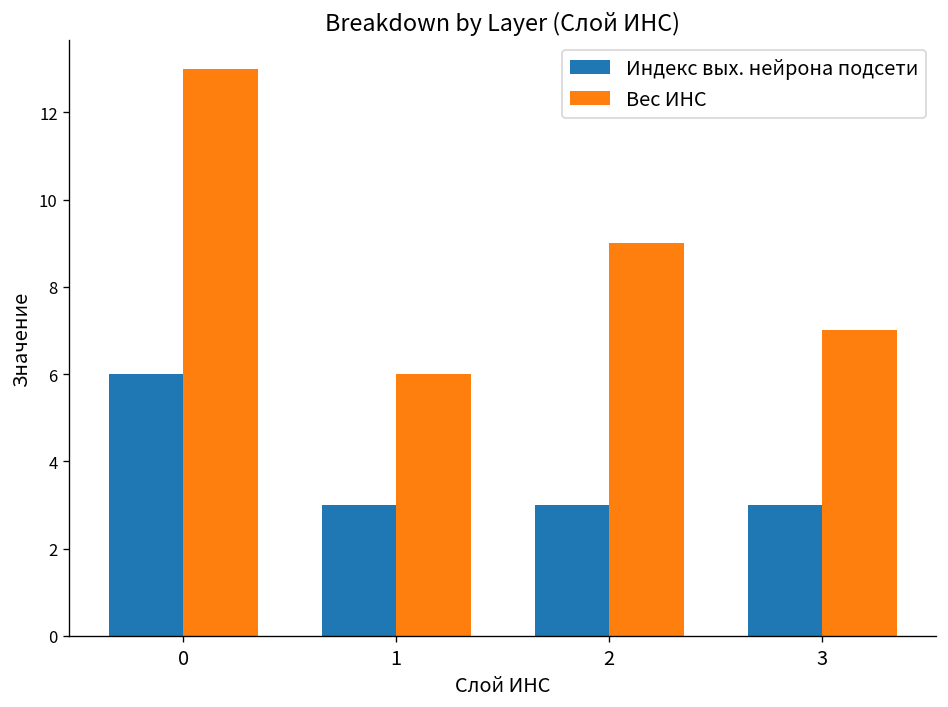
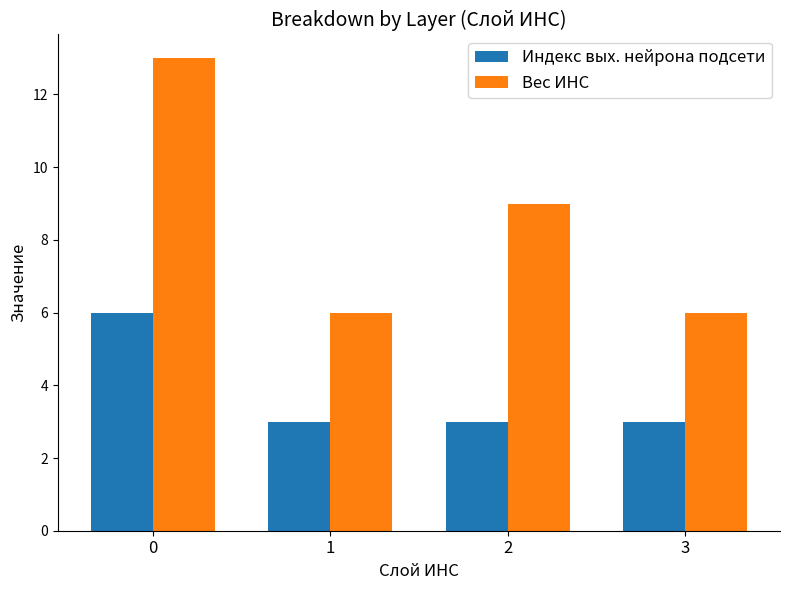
Вес ИНС, 3: 7 -> 6
